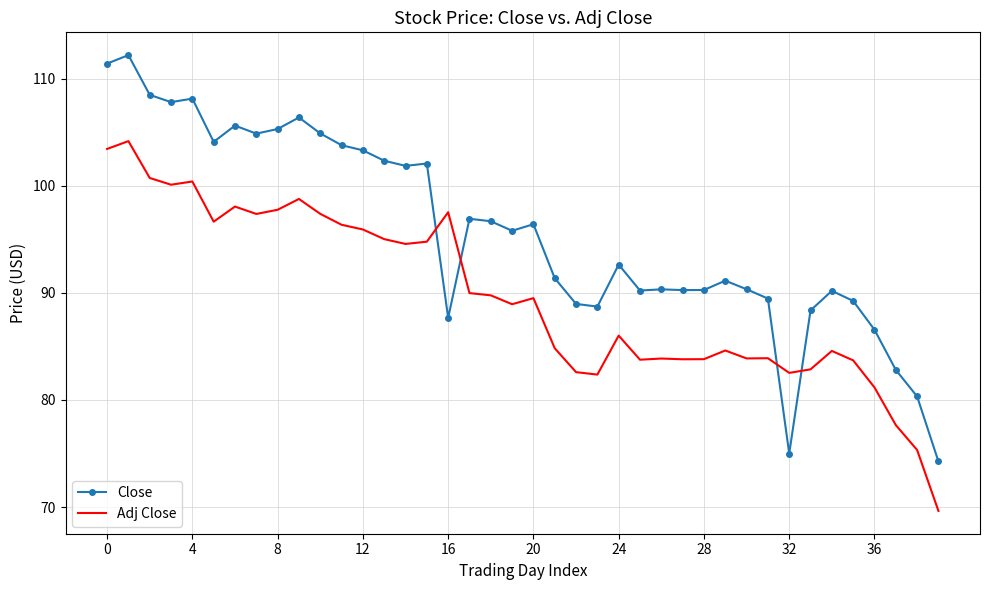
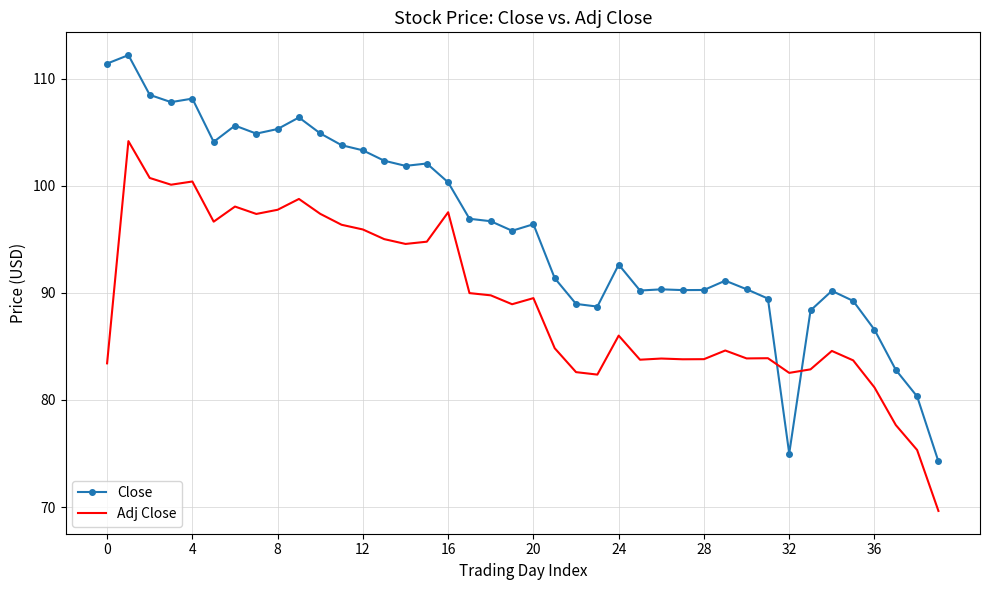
Adj Close, 0: 103.4 -> 83.4
Close, 16: 87.7 -> 100.3
